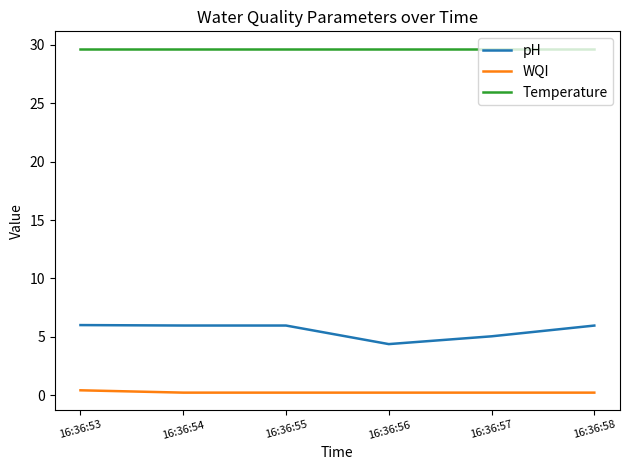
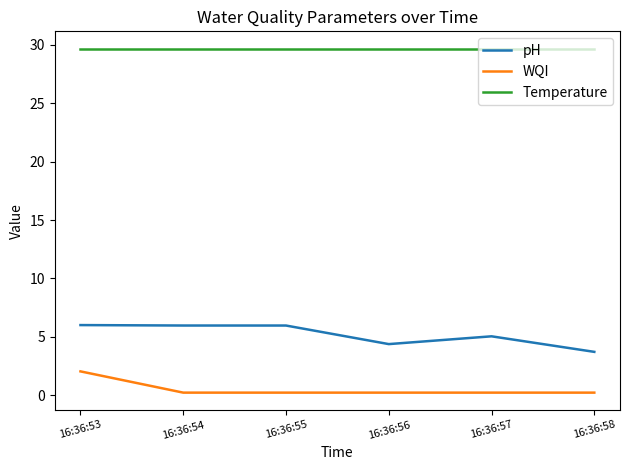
WQI, 16:36:53: 0.4 -> 2.0
pH, 16:36:58: 6.0 -> 3.7
